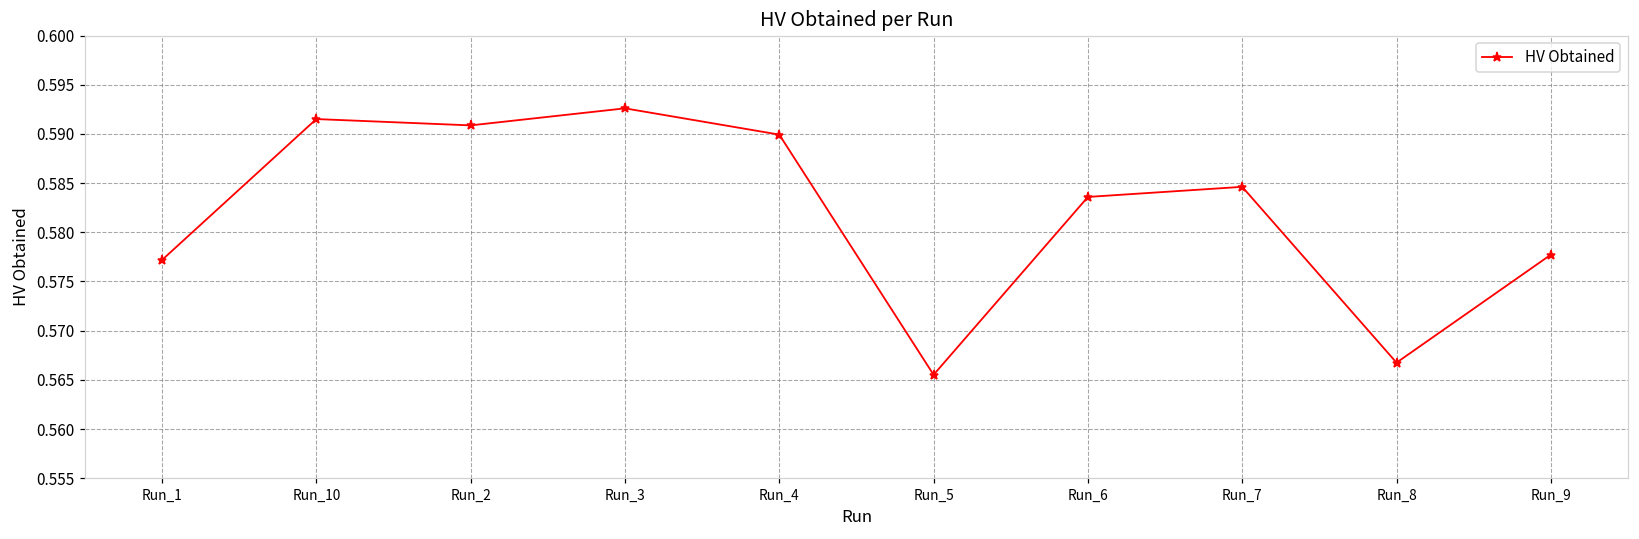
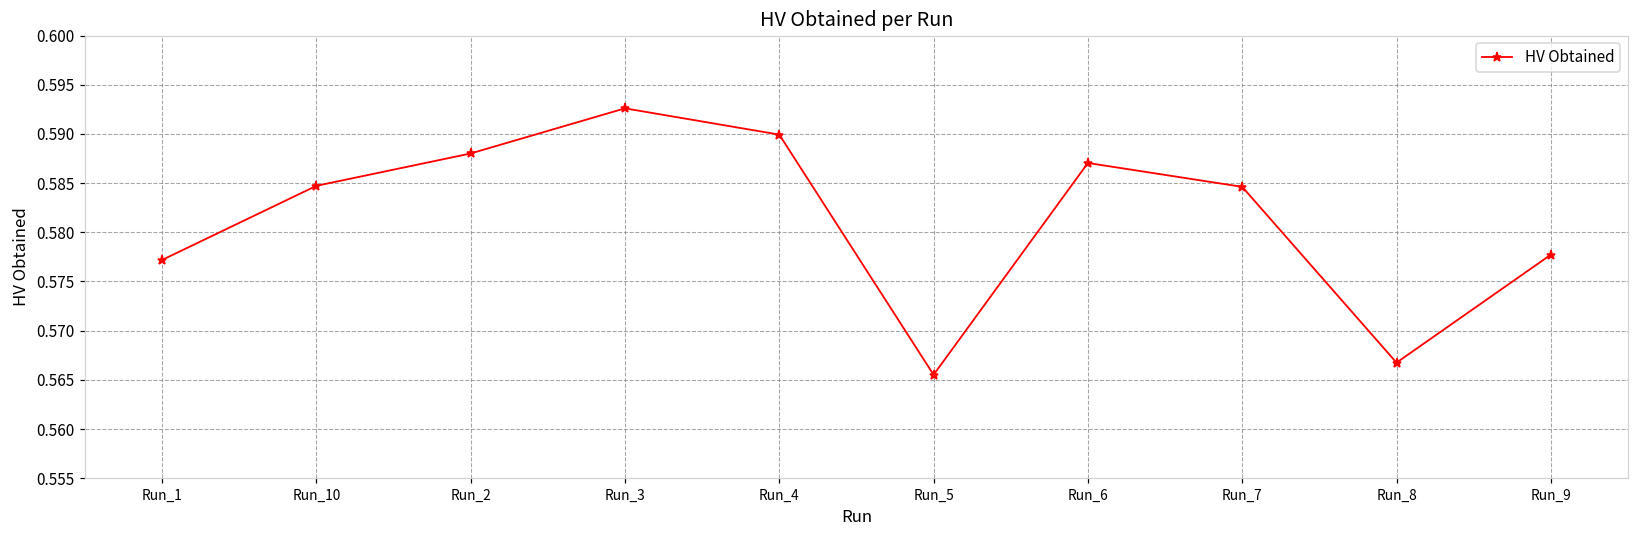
Run_10: 0.592 -> 0.585
Run_2: 0.591 -> 0.588
Run_6: 0.584 -> 0.587
